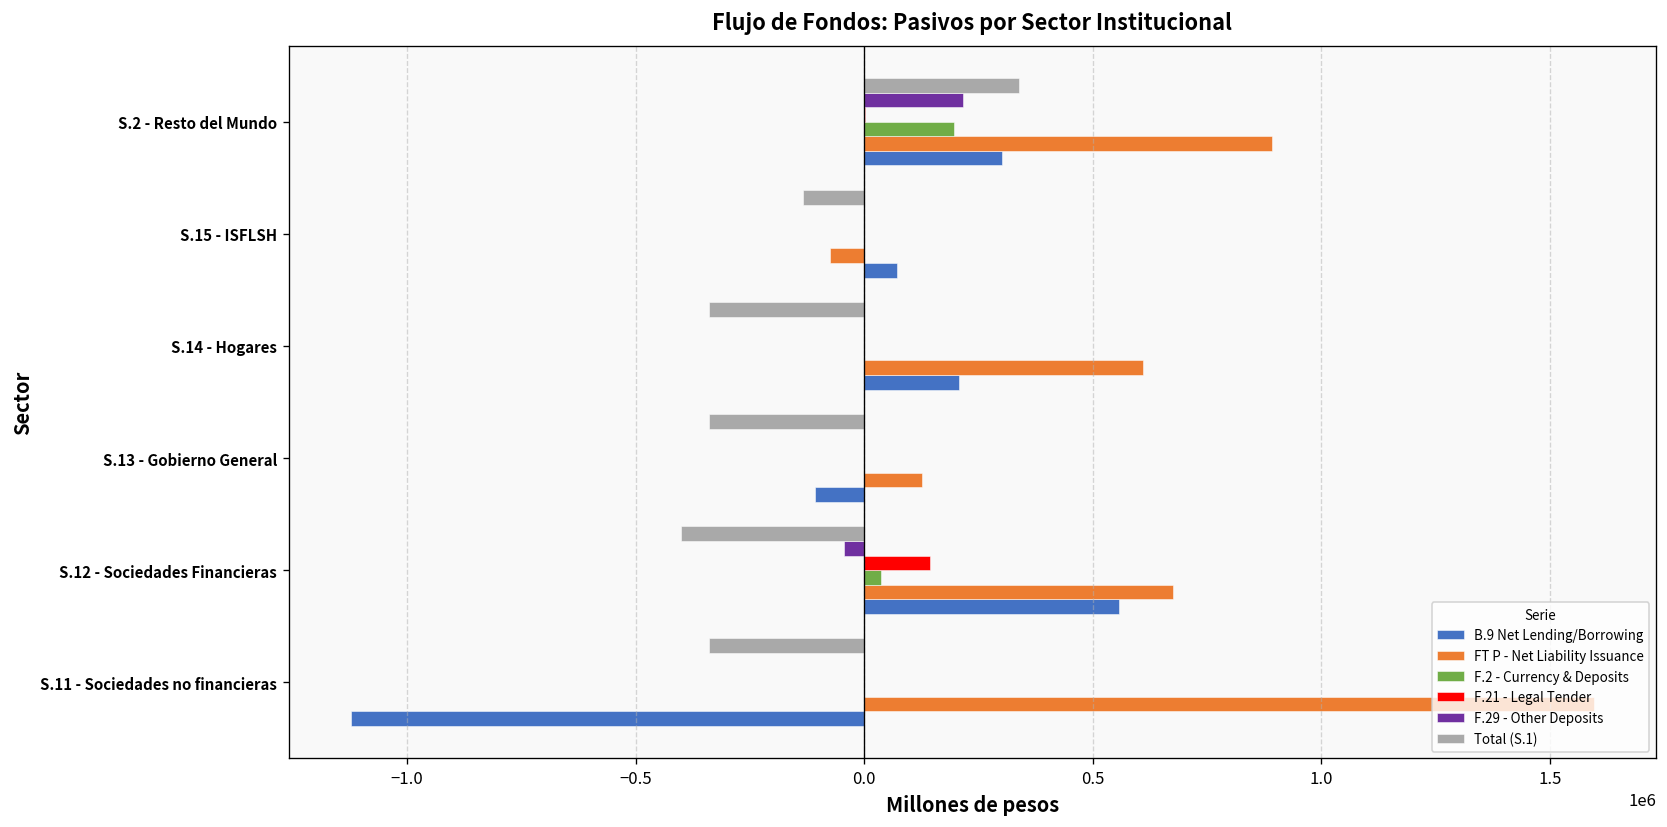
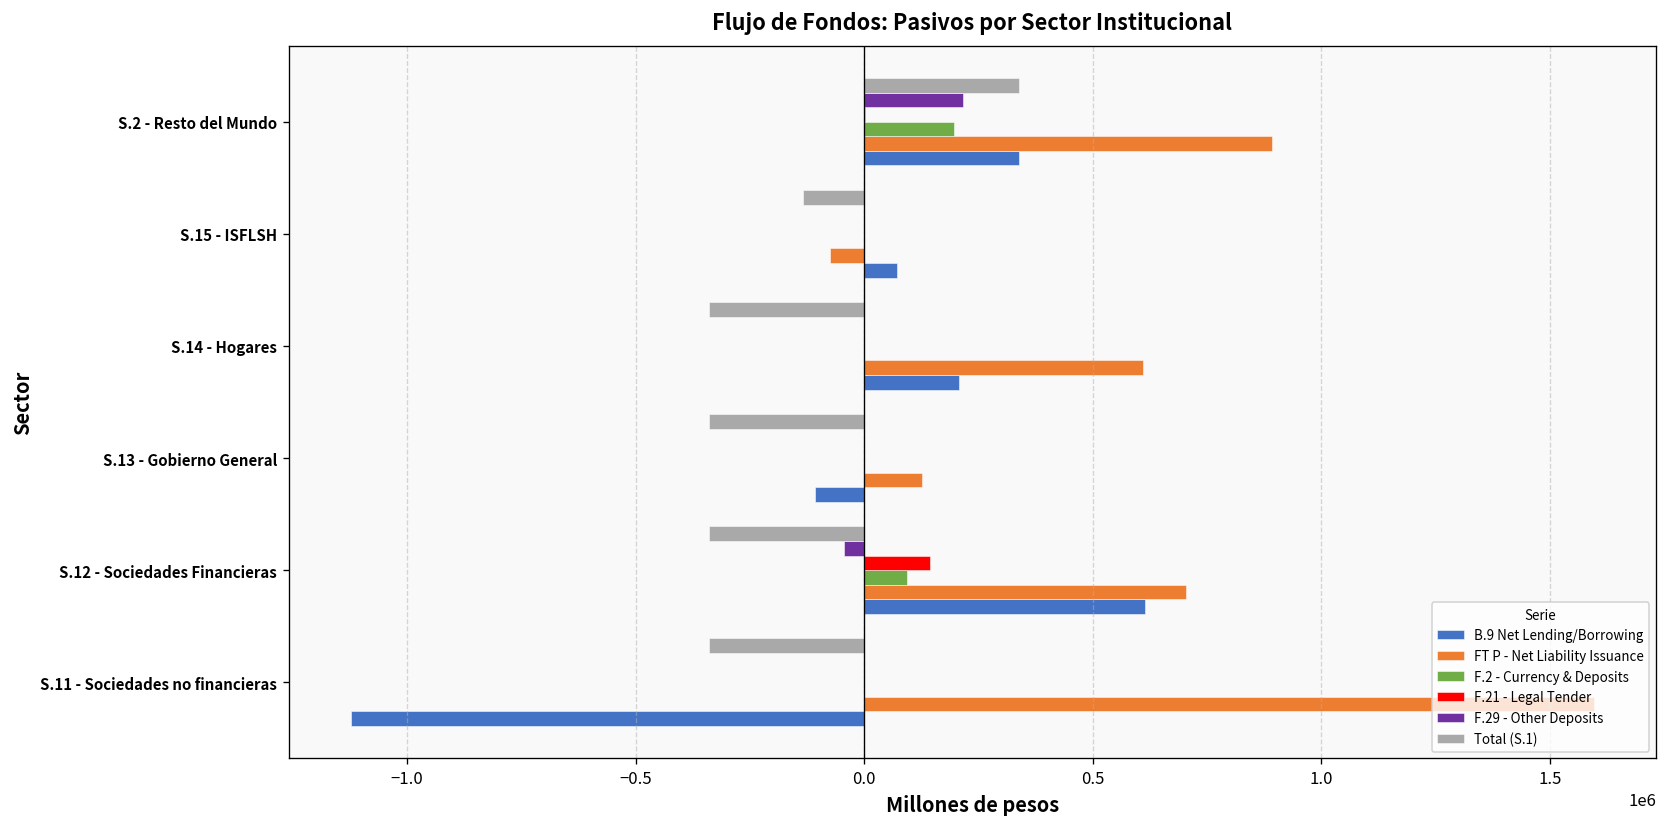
B.9 Net Lending/Borrowing, S.2 - Resto del Mundo: 300000 -> 340000
Total (S.1), S.12 - Sociedades Financieras: -400000 -> -340000
F.2 - Currency & Deposits, S.12 - Sociedades Financieras: 40000 -> 90000
FT P - Net Liability Issuance, S.12 - Sociedades Financieras: 680000 -> 700000
B.9 Net Lending/Borrowing, S.12 - Sociedades Financieras: 560000 -> 610000
